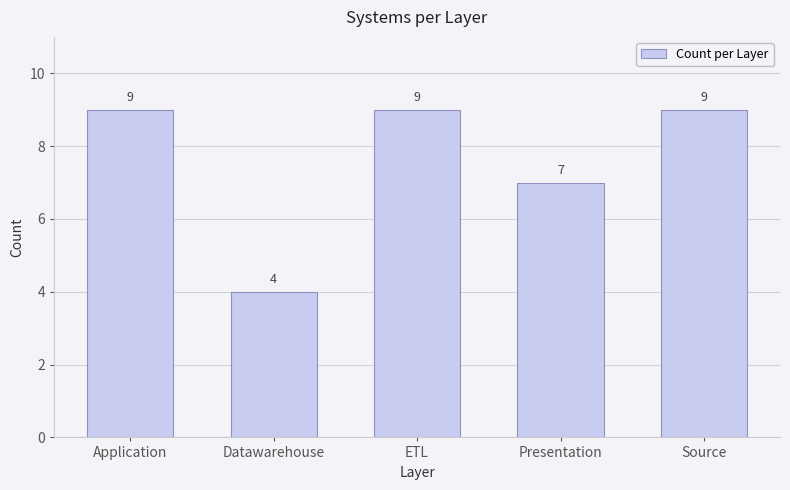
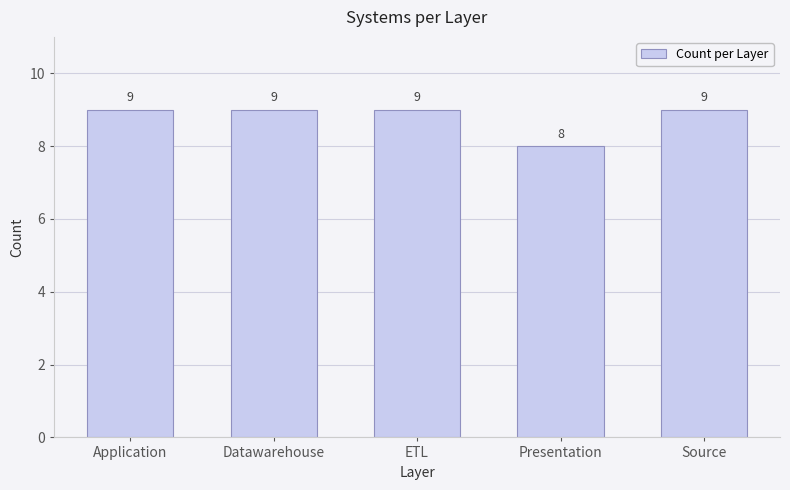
Datawarehouse: 4 -> 9
Presentation: 7 -> 8
